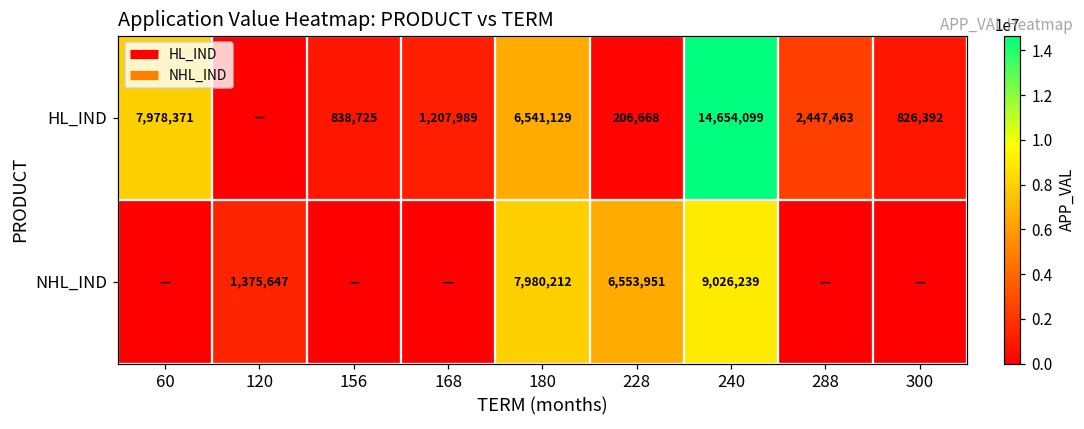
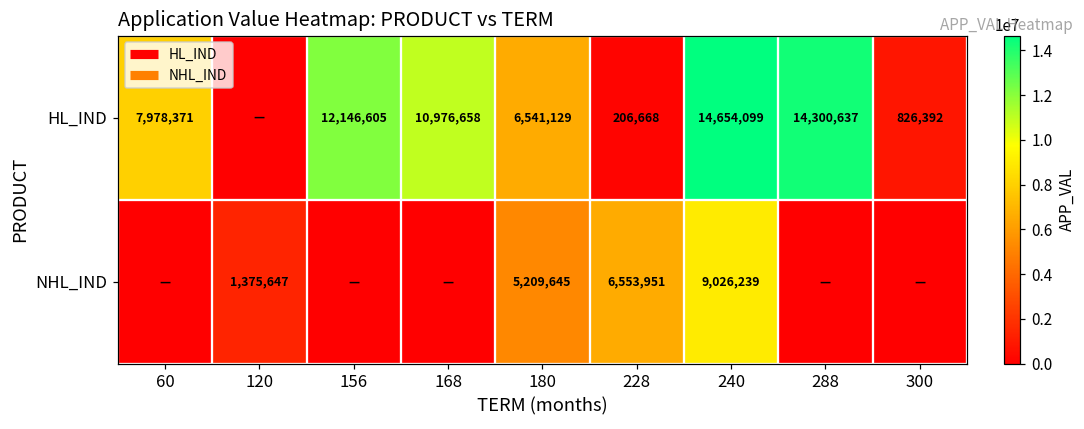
HL_IND, 156: 838,725 -> 12,146,605
HL_IND, 168: 1,207,989 -> 10,976,658
HL_IND, 288: 2,447,463 -> 14,300,637
NHL_IND, 180: 7,980,212 -> 5,209,645
